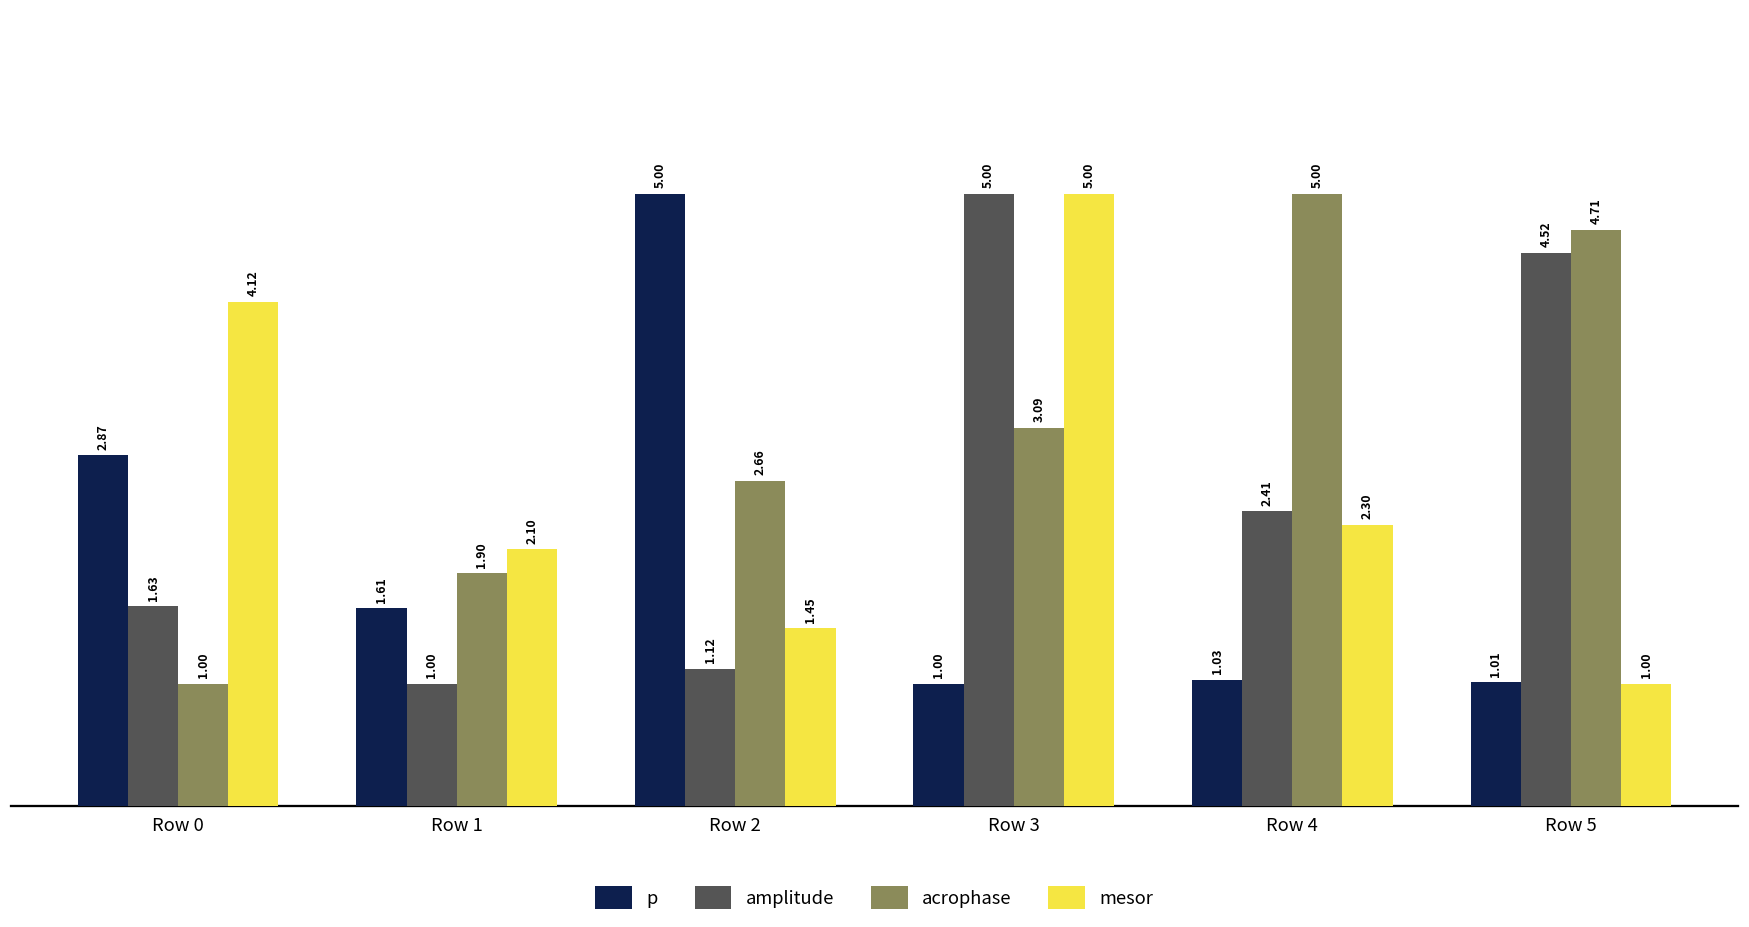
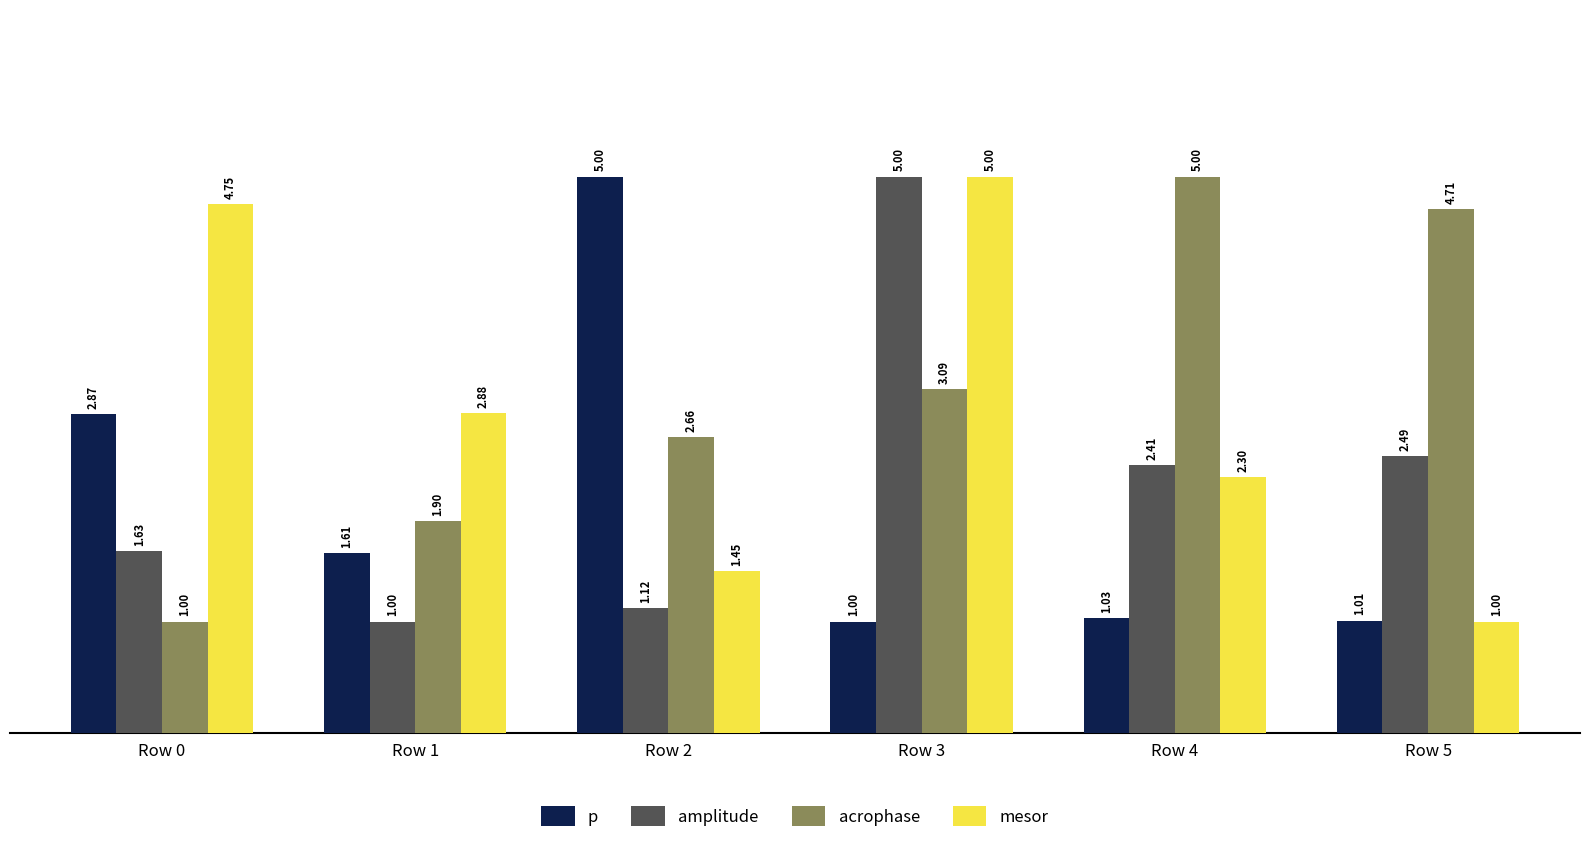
mesor, Row 0: 4.12 -> 4.75
mesor, Row 1: 2.10 -> 2.88
amplitude, Row 5: 4.52 -> 2.49
